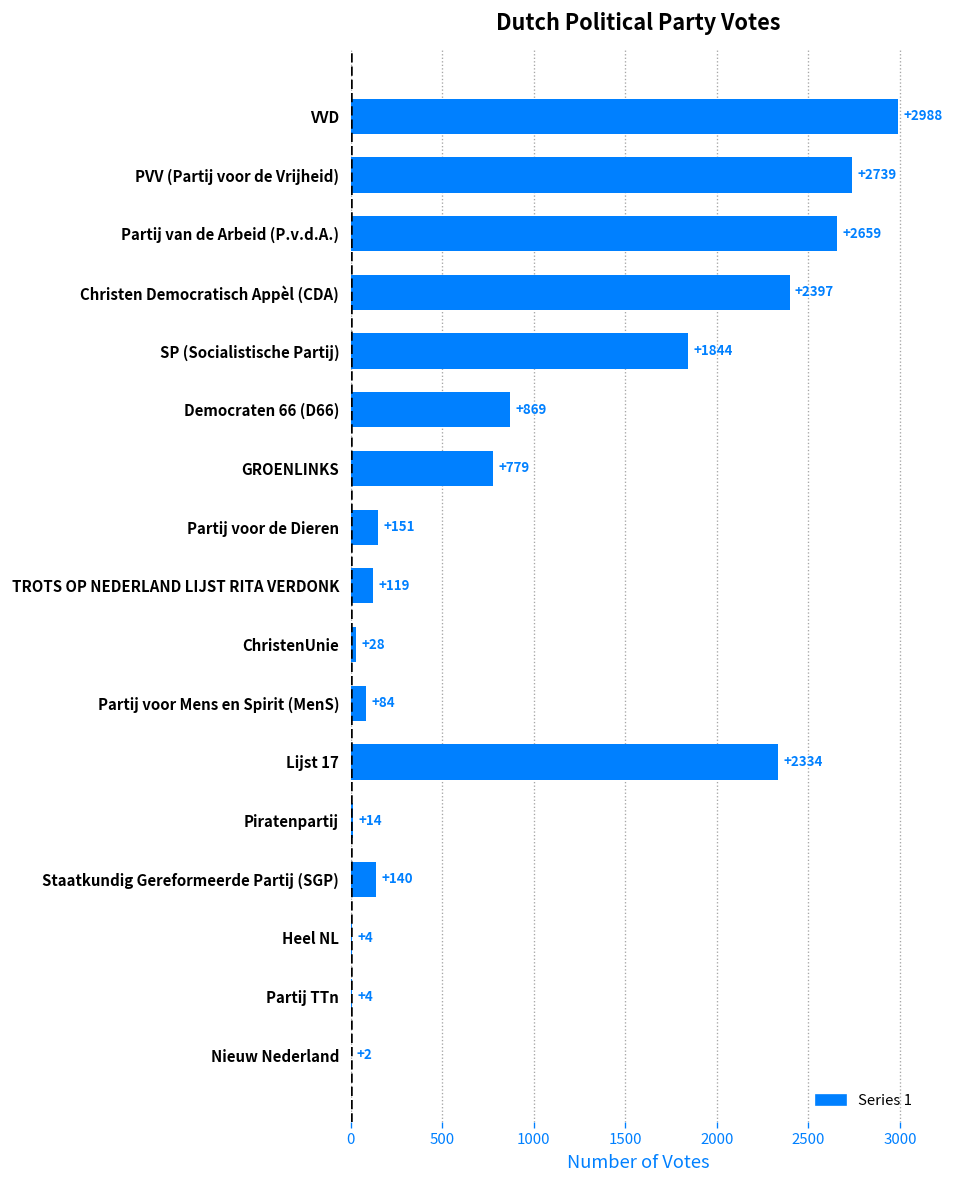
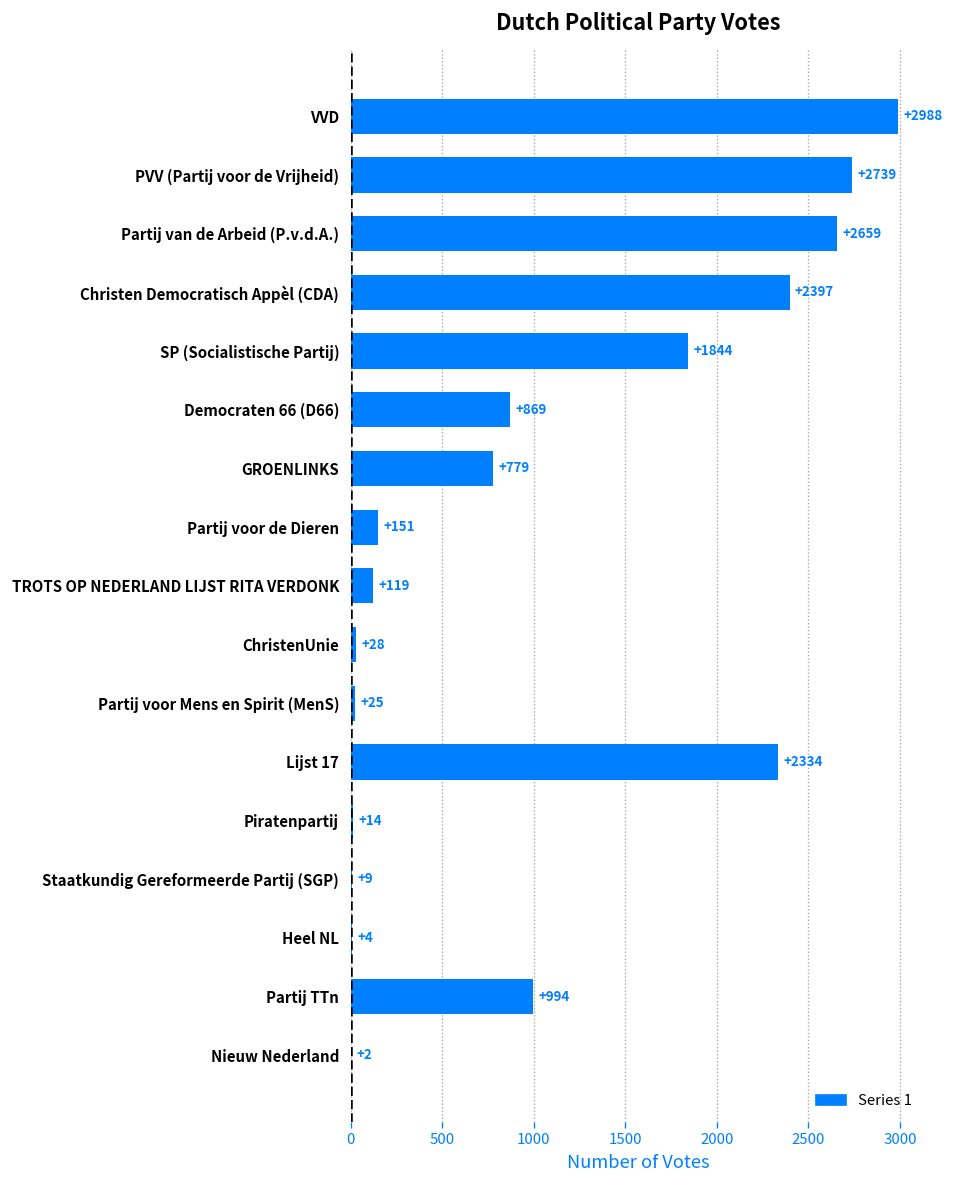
Partij voor Mens en Spirit (MenS): +84 -> +25
Staatkundig Gereformeerde Partij (SGP): +140 -> +9
Partij TTn: +4 -> +994
